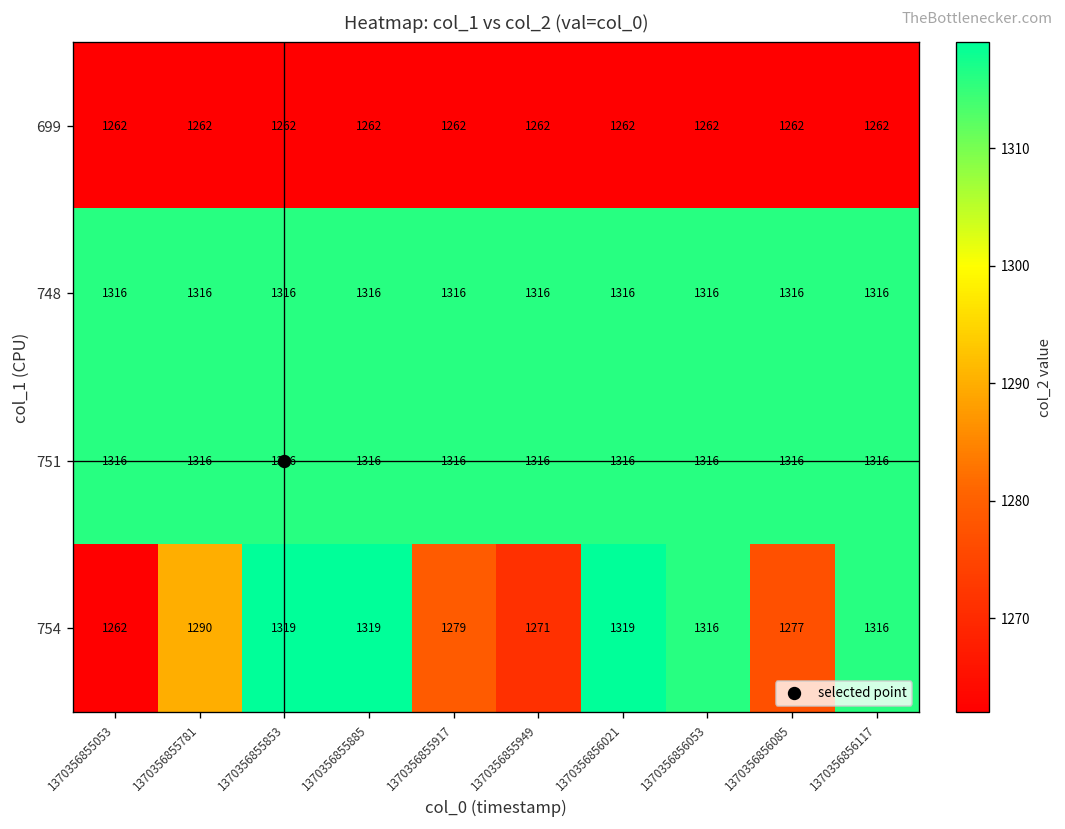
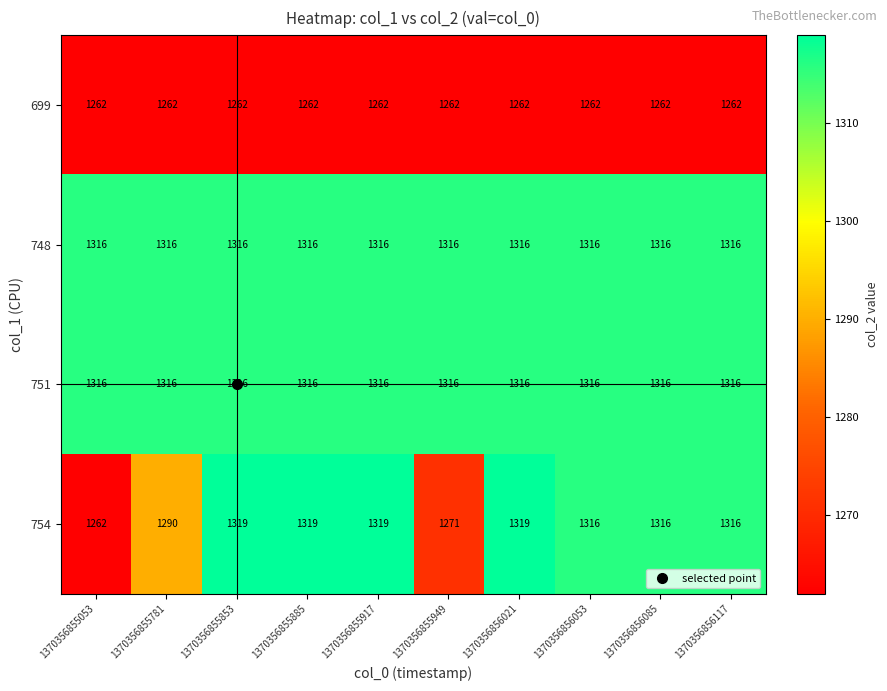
754, 1370356855917: 1279 -> 1319
754, 1370356856085: 1277 -> 1316
